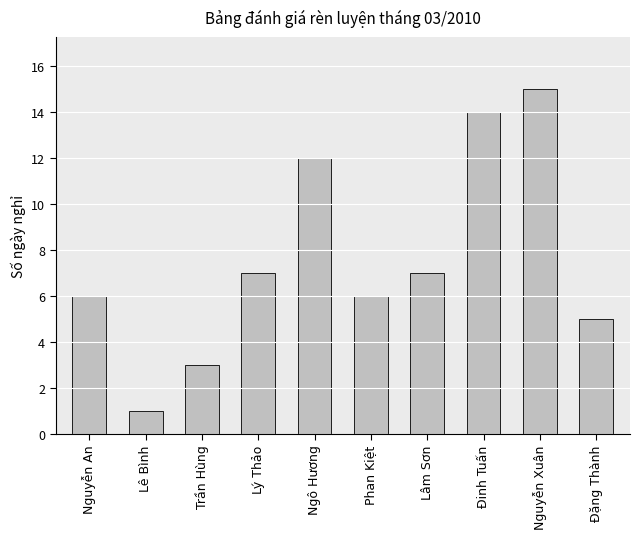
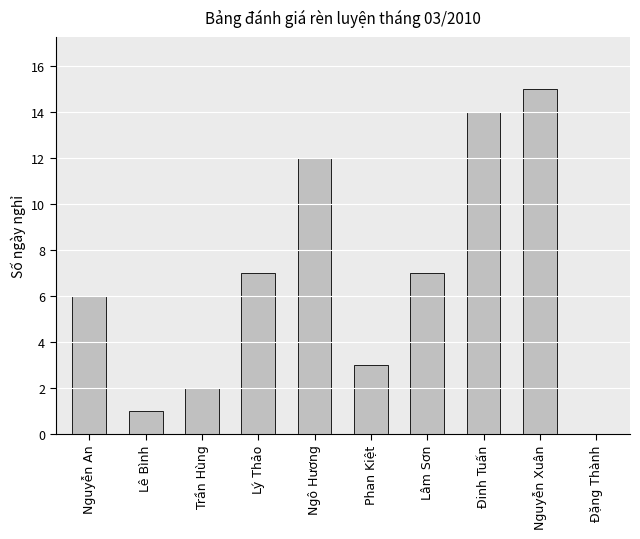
Trần Hùng: 3 -> 2
Phan Kiệt: 6 -> 3
Đặng Thành: 5 -> 0
